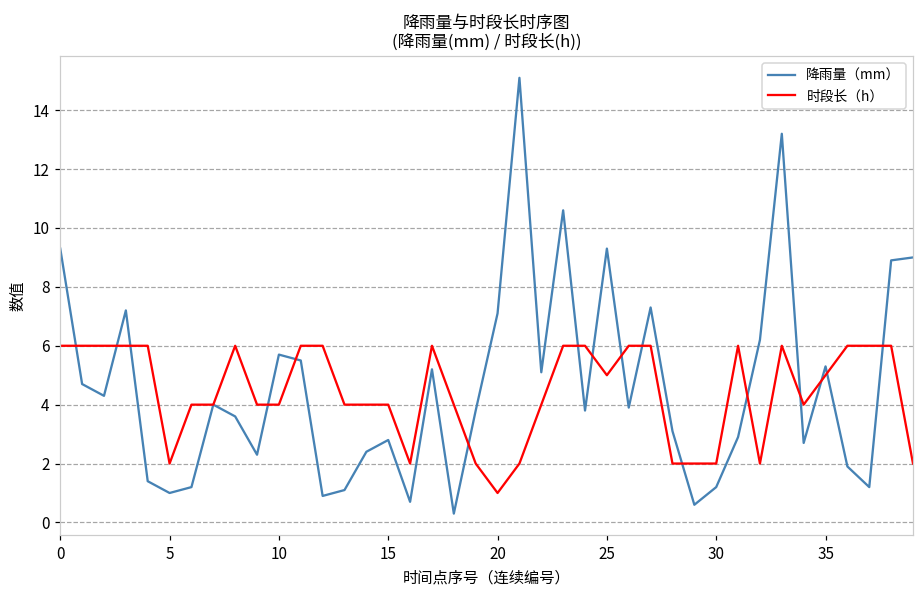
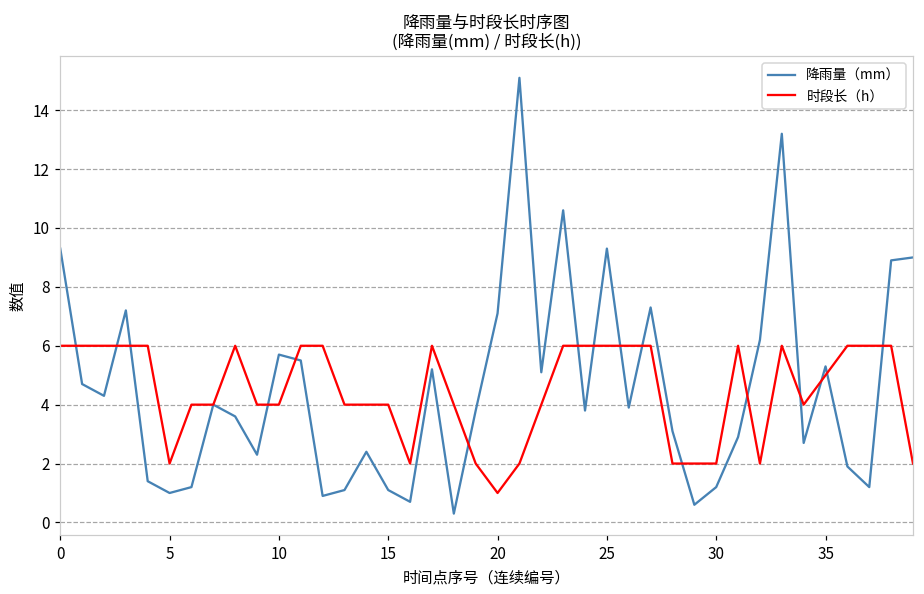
降雨量（mm）, 15: 2.8 -> 1.1
时段长（h）, 25: 5 -> 6
